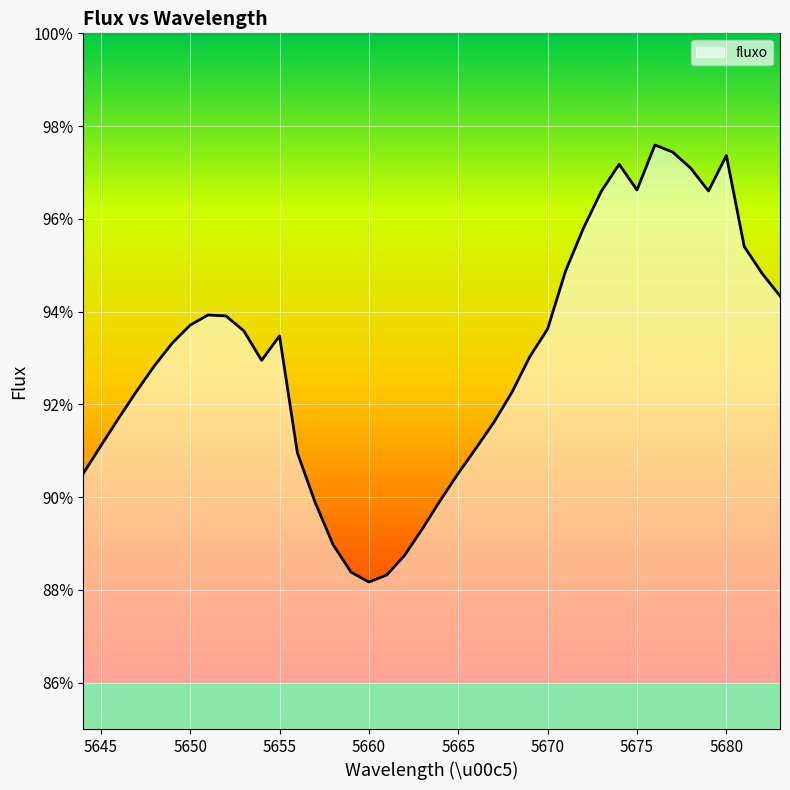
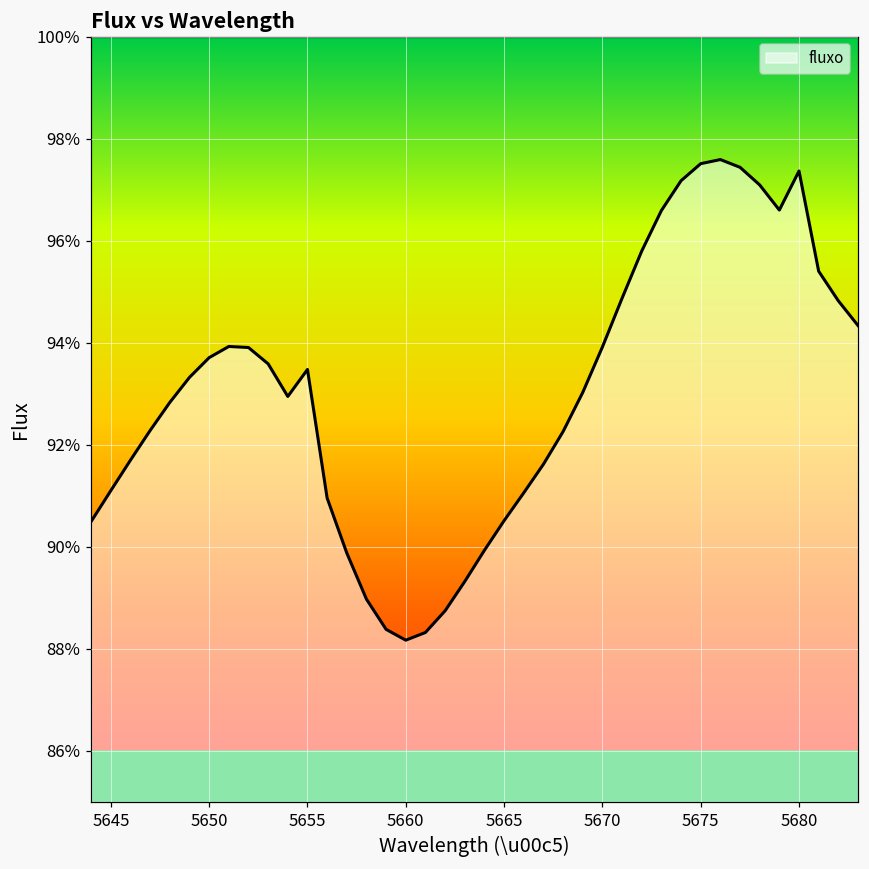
5670: 93.6% -> 93.9%
5675: 96.6% -> 97.5%
